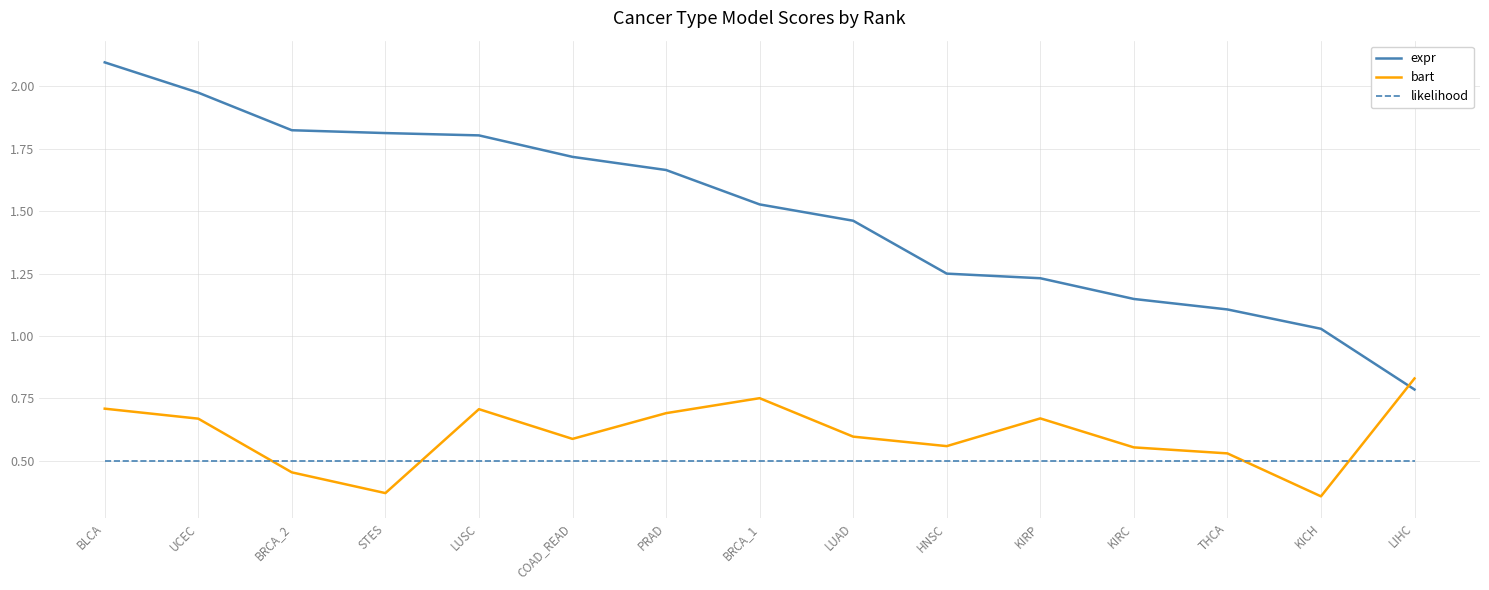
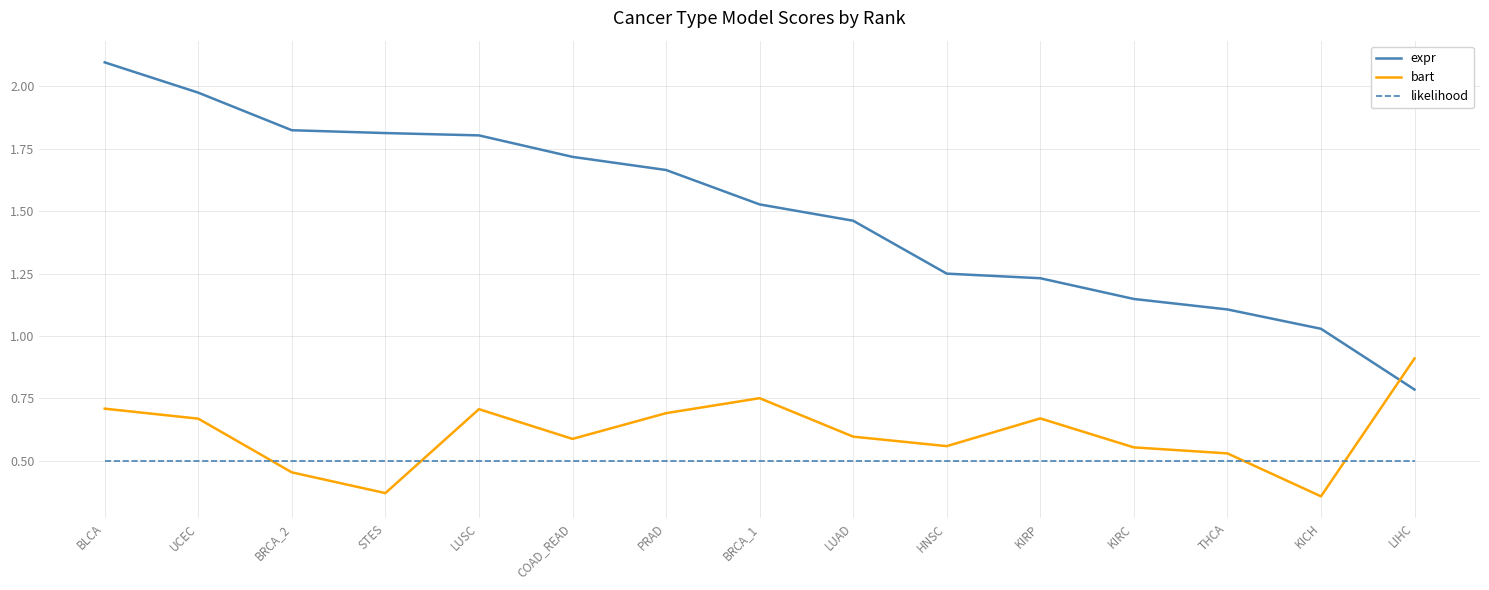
bart, LIHC: 0.83 -> 0.91
